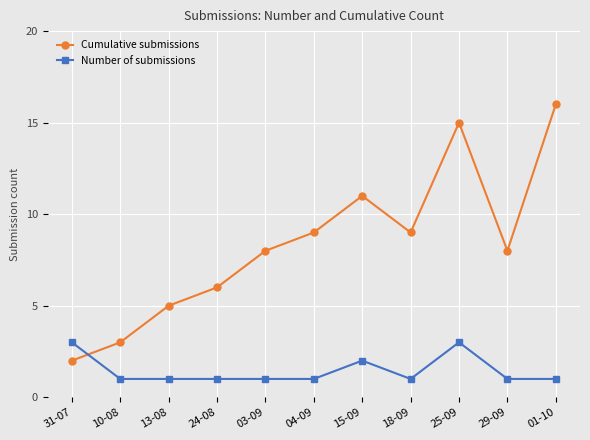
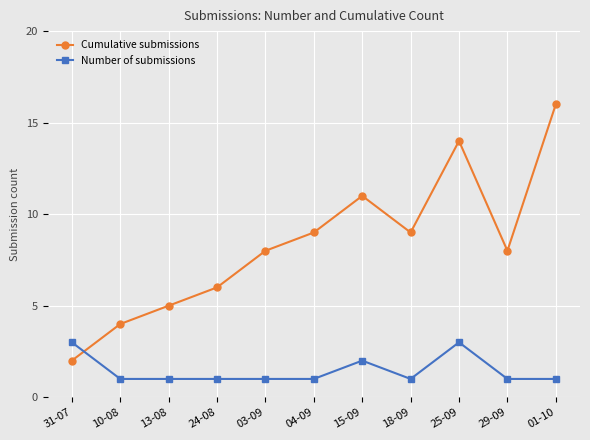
Cumulative submissions, 10-08: 3 -> 4
Cumulative submissions, 25-09: 15 -> 14
